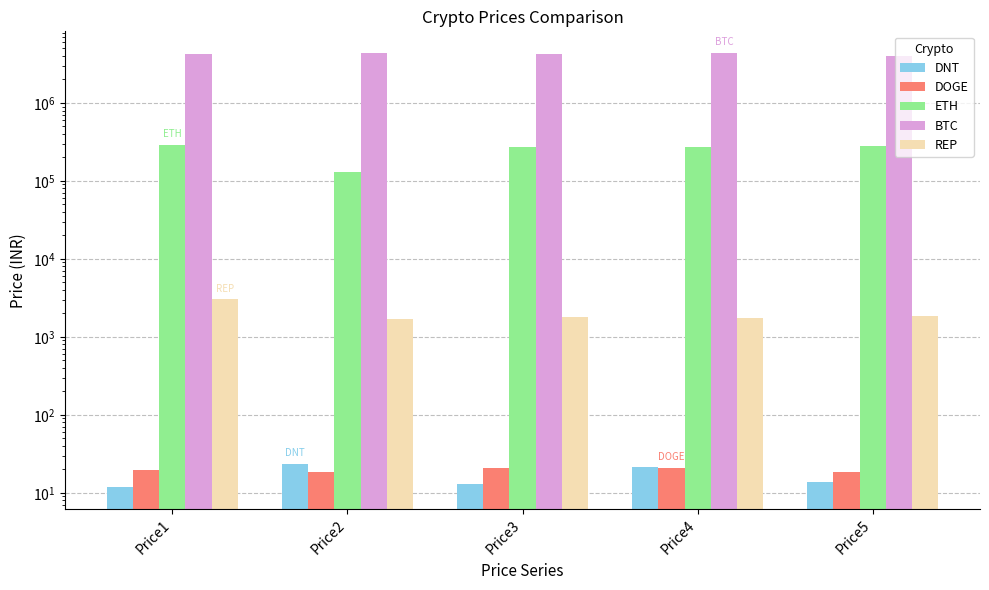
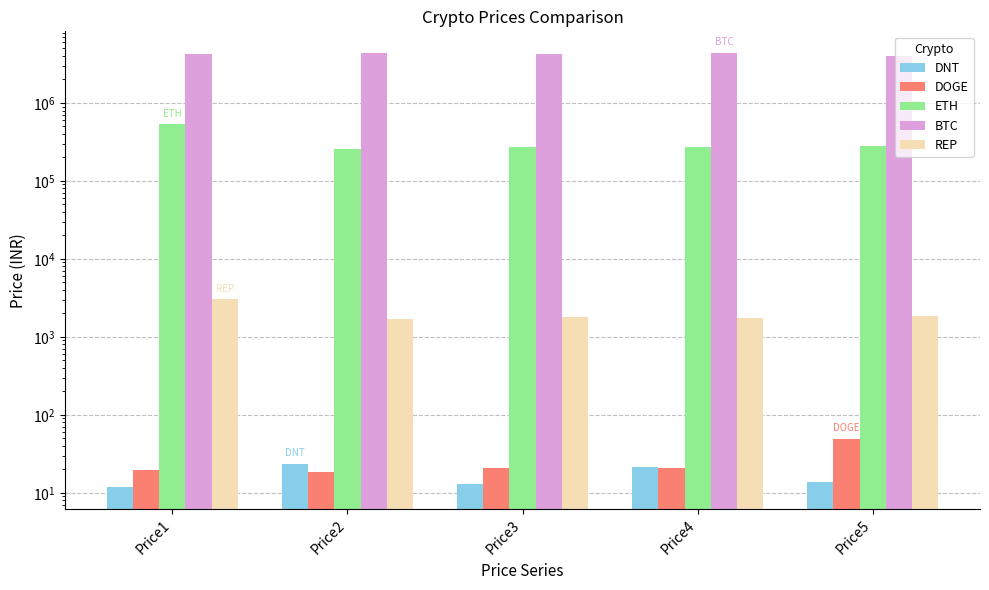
ETH, Price1: 290000 -> 500000
ETH, Price2: 130000 -> 260000
DOGE, Price5: 19 -> 50
